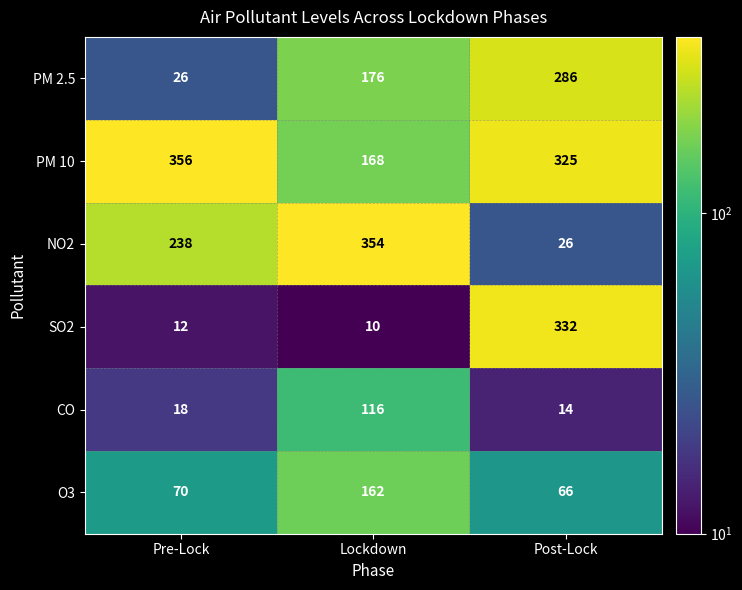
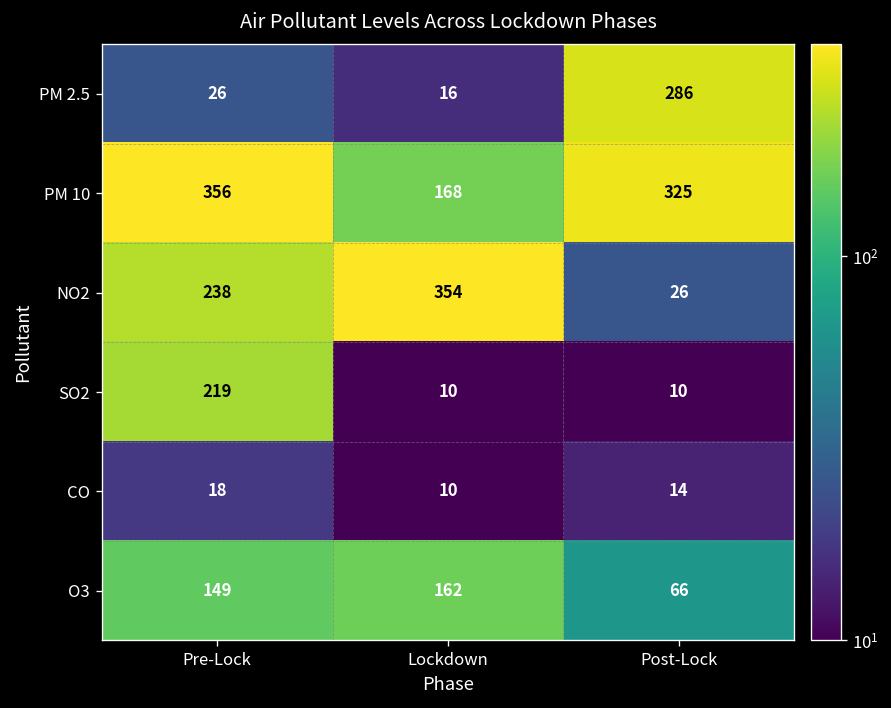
PM 2.5, Lockdown: 176 -> 16
SO2, Pre-Lock: 12 -> 219
SO2, Post-Lock: 332 -> 10
CO, Lockdown: 116 -> 10
O3, Pre-Lock: 70 -> 149
